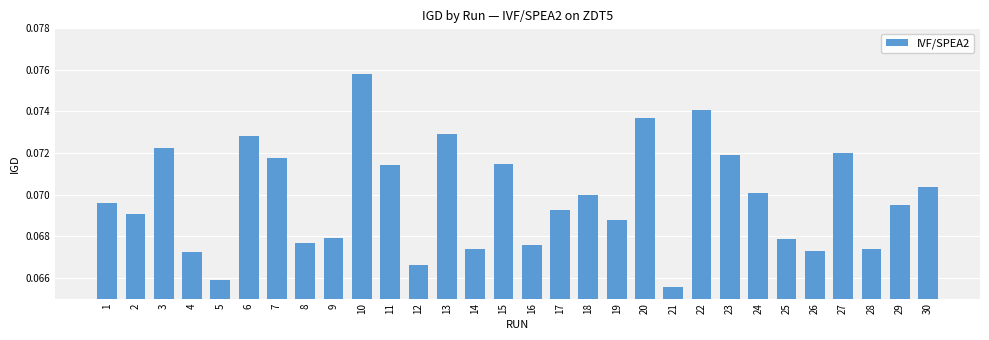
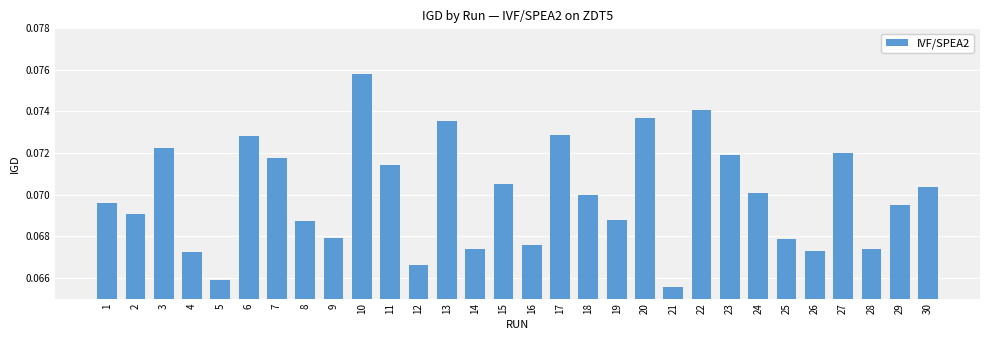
8: 0.0677 -> 0.0687
13: 0.0729 -> 0.0735
15: 0.0715 -> 0.0705
17: 0.0692 -> 0.0729
